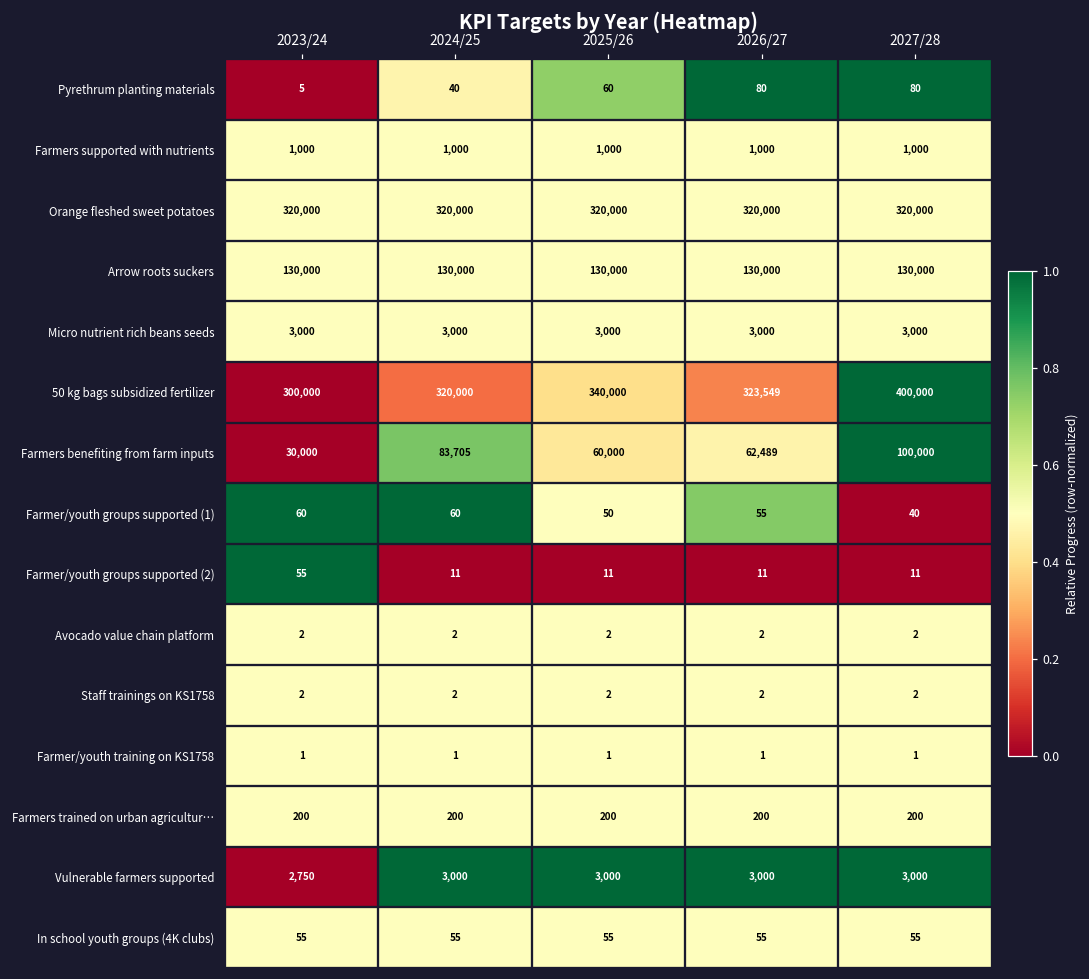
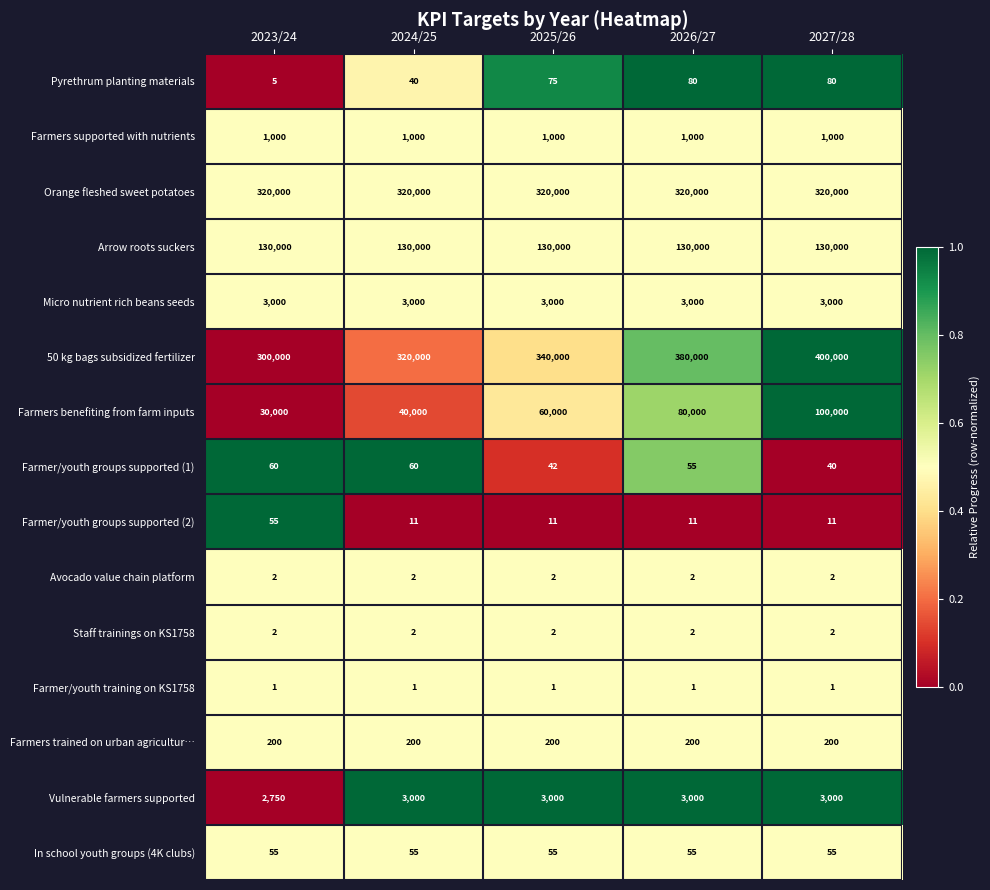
Pyrethrum planting materials, 2025/26: 60 -> 75
50 kg bags subsidized fertilizer, 2026/27: 323,549 -> 380,000
Farmers benefiting from farm inputs, 2024/25: 83,705 -> 40,000
Farmers benefiting from farm inputs, 2026/27: 62,489 -> 80,000
Farmer/youth groups supported (1), 2025/26: 50 -> 42
